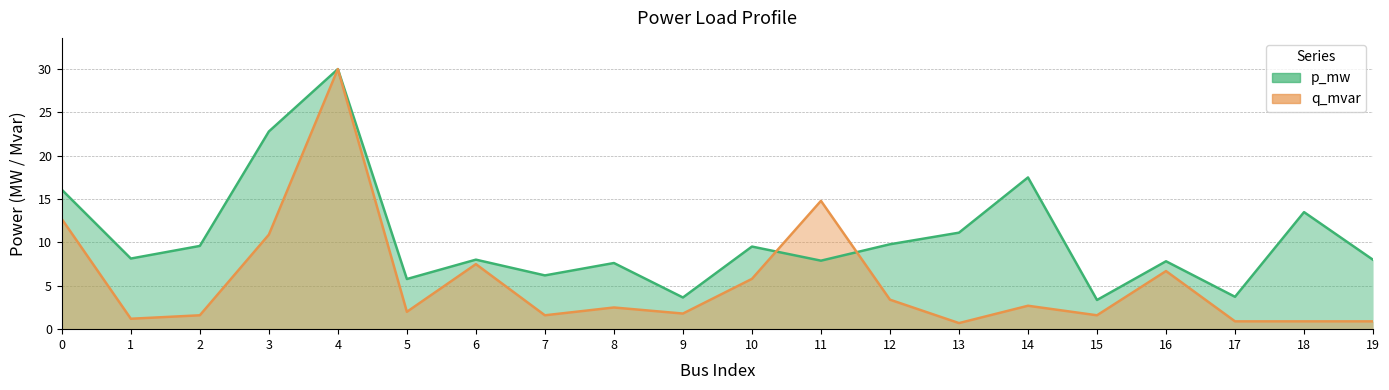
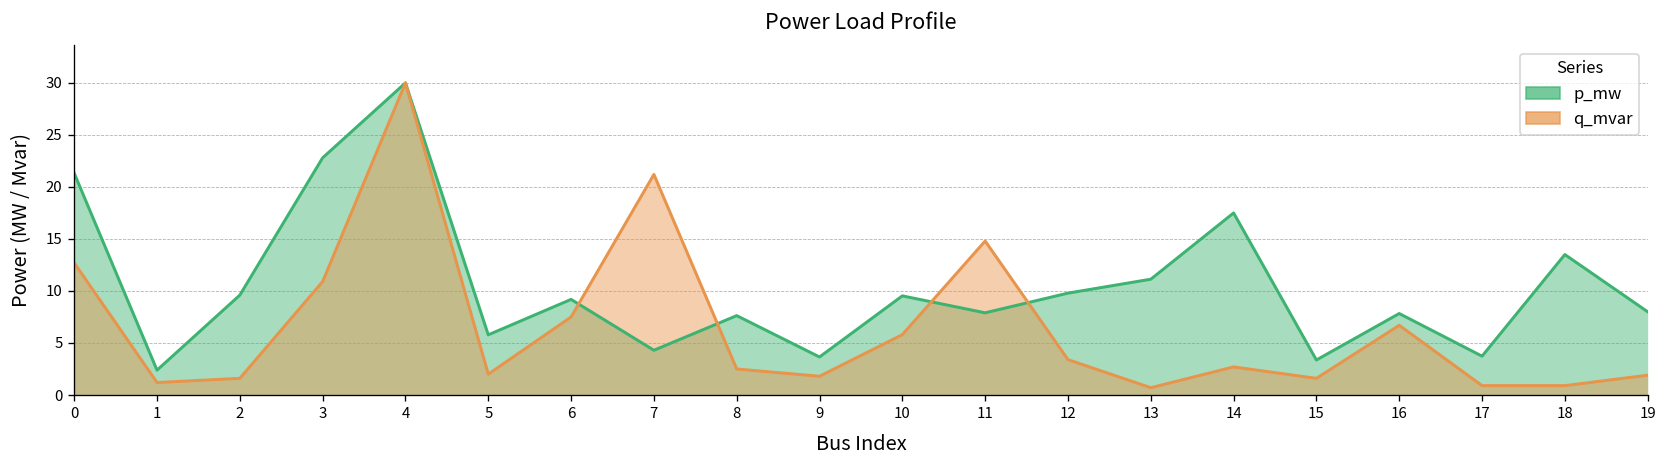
p_mw, 0: 16 -> 21
p_mw, 1: 8 -> 2
p_mw, 6: 8 -> 9
p_mw, 7: 6 -> 4
q_mvar, 7: 2 -> 21
q_mvar, 19: 1 -> 2
